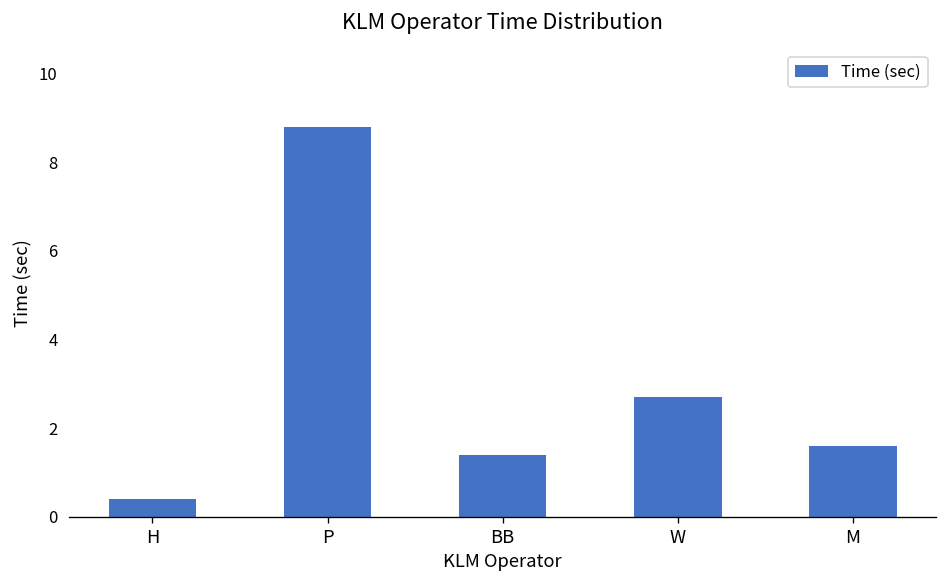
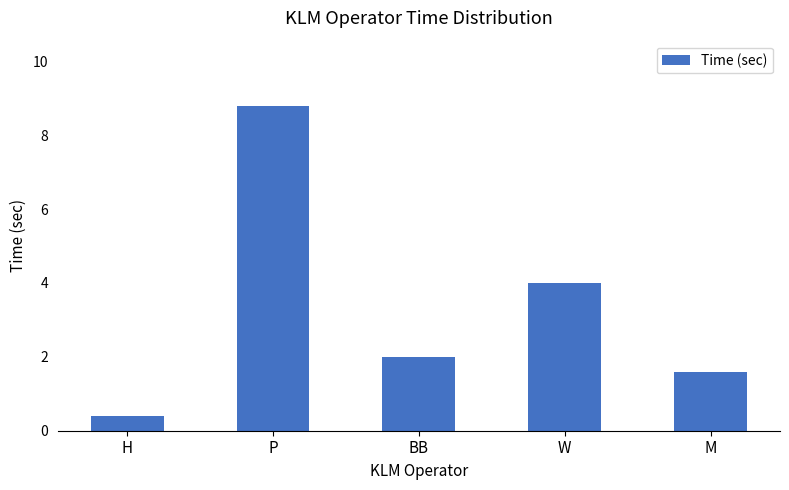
BB: 1.4 -> 2.0
W: 2.7 -> 4.0
